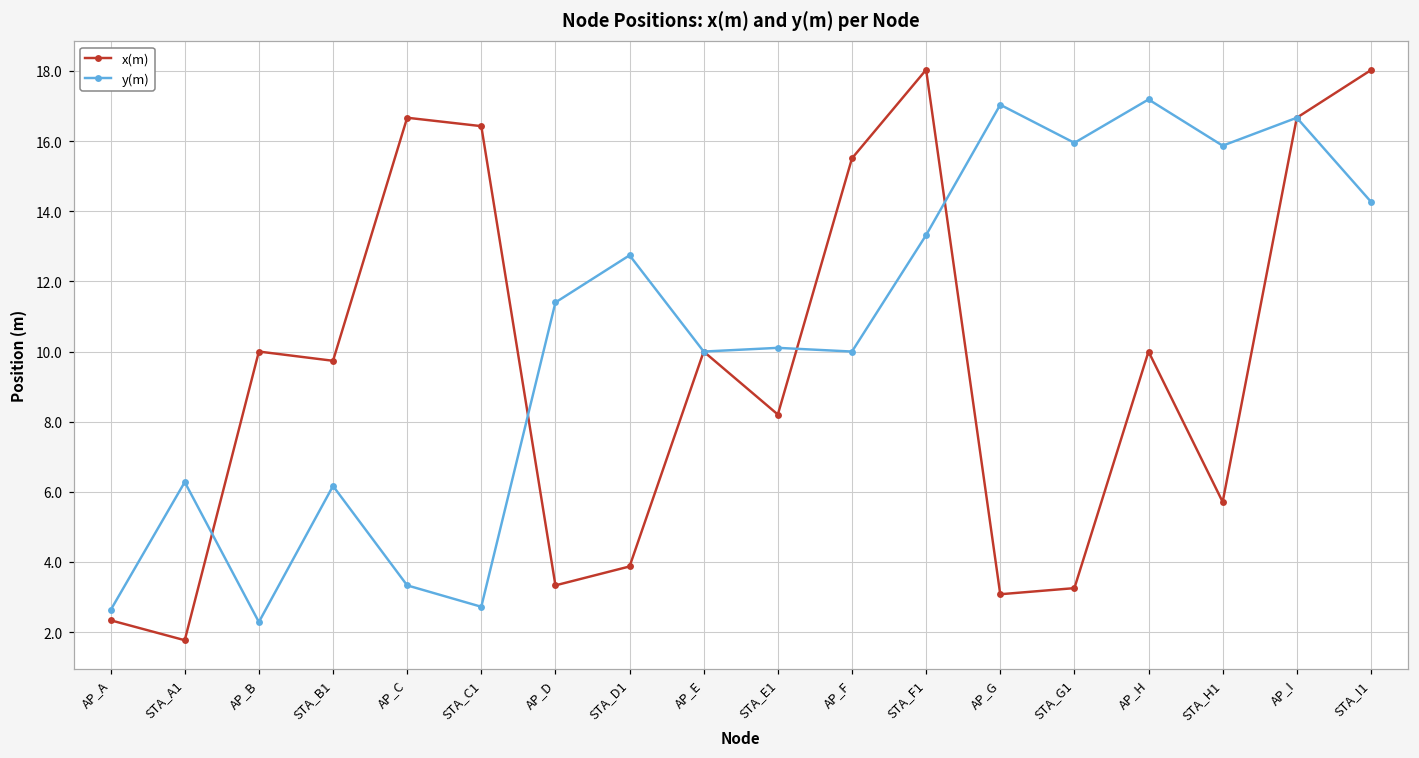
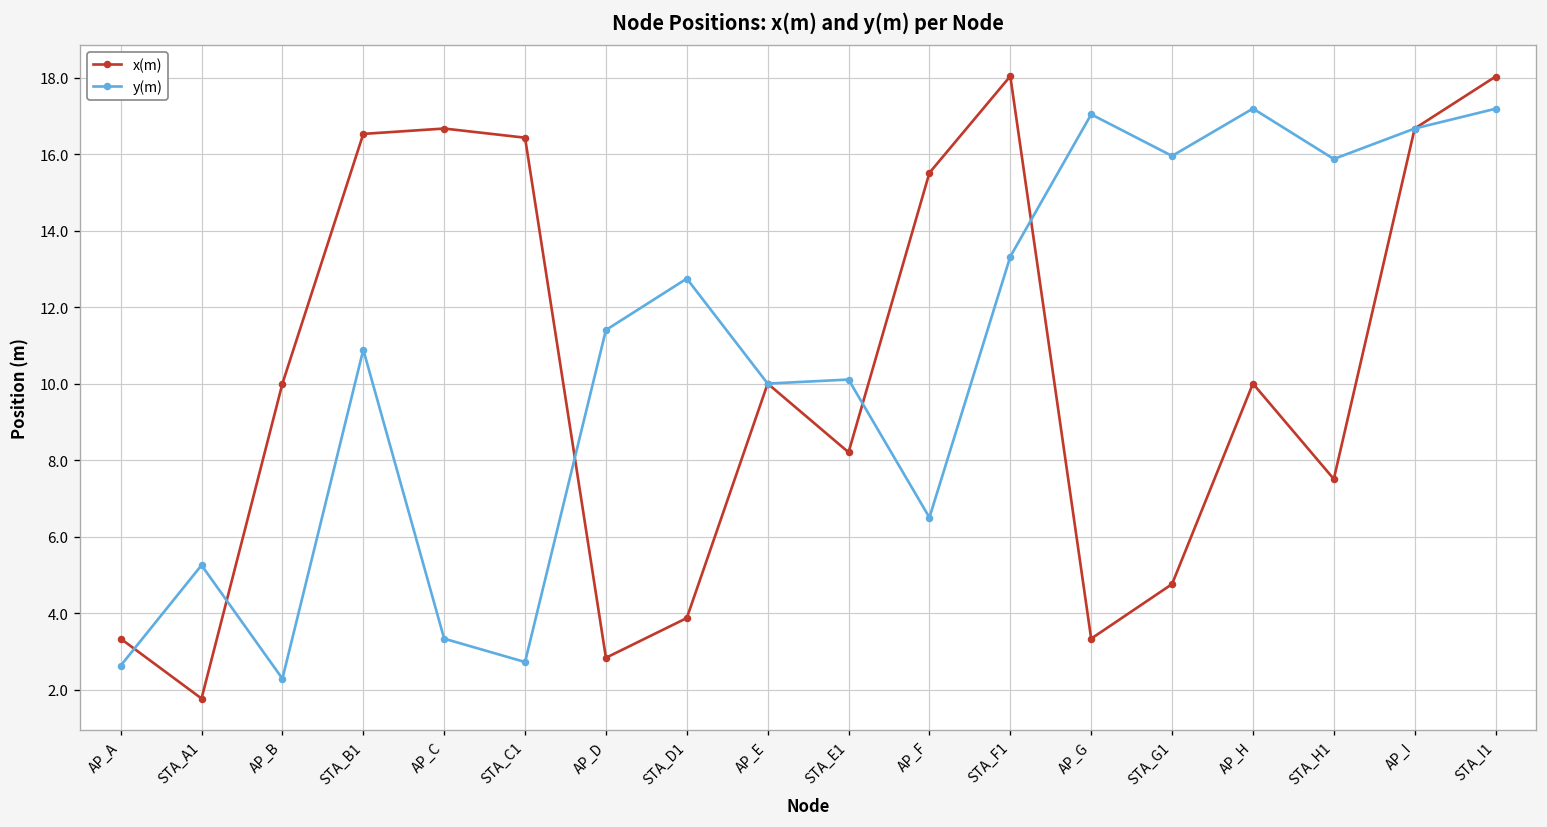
x(m), AP_A: 2.3 -> 3.3
y(m), STA_A1: 6.3 -> 5.3
x(m), STA_B1: 9.7 -> 16.5
y(m), STA_B1: 6.2 -> 10.9
x(m), AP_D: 3.3 -> 2.8
y(m), AP_F: 10.0 -> 6.5
x(m), AP_G: 3.1 -> 3.3
x(m), STA_G1: 3.3 -> 4.8
x(m), STA_H1: 5.7 -> 7.5
y(m), STA_I1: 14.3 -> 17.2
